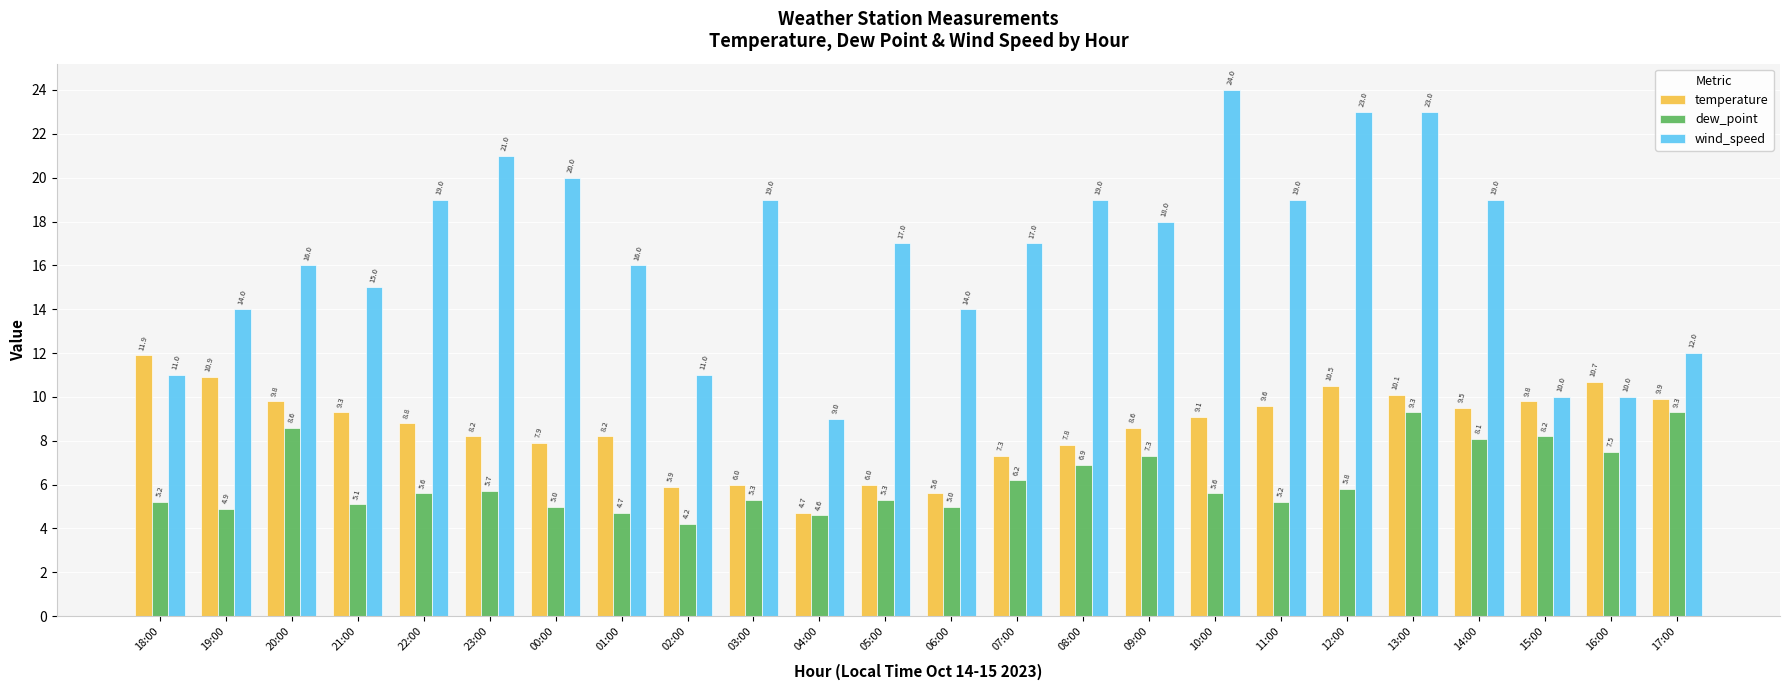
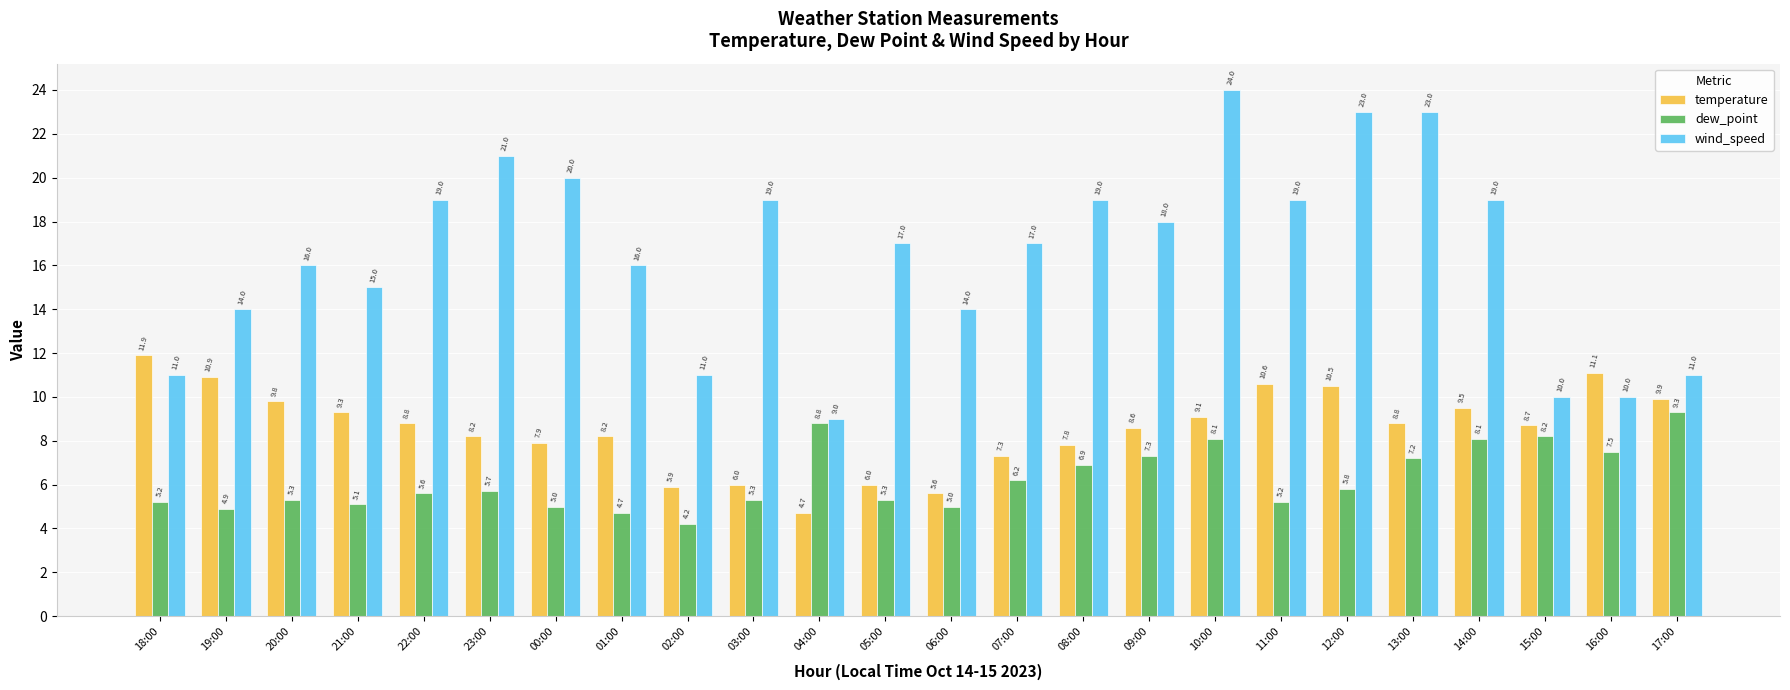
dew_point, 20:00: 8.6 -> 5.3
dew_point, 04:00: 4.6 -> 8.8
dew_point, 10:00: 5.6 -> 8.1
temperature, 11:00: 9.6 -> 10.6
temperature, 13:00: 10.1 -> 8.8
dew_point, 13:00: 9.3 -> 7.2
temperature, 15:00: 9.8 -> 8.7
temperature, 16:00: 10.7 -> 11.1
wind_speed, 17:00: 12.0 -> 11.0
